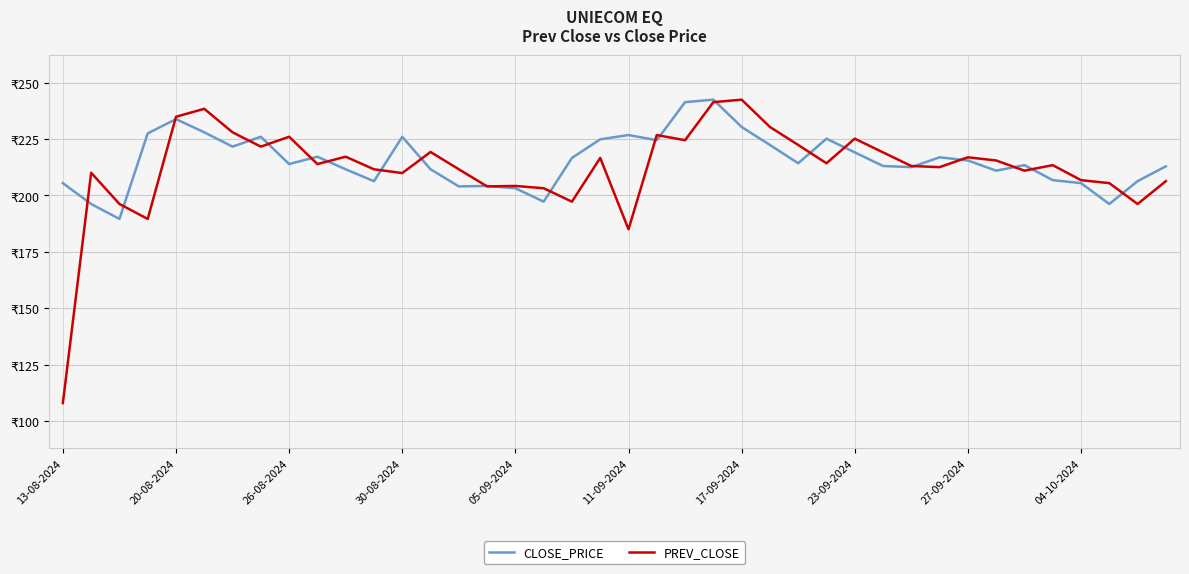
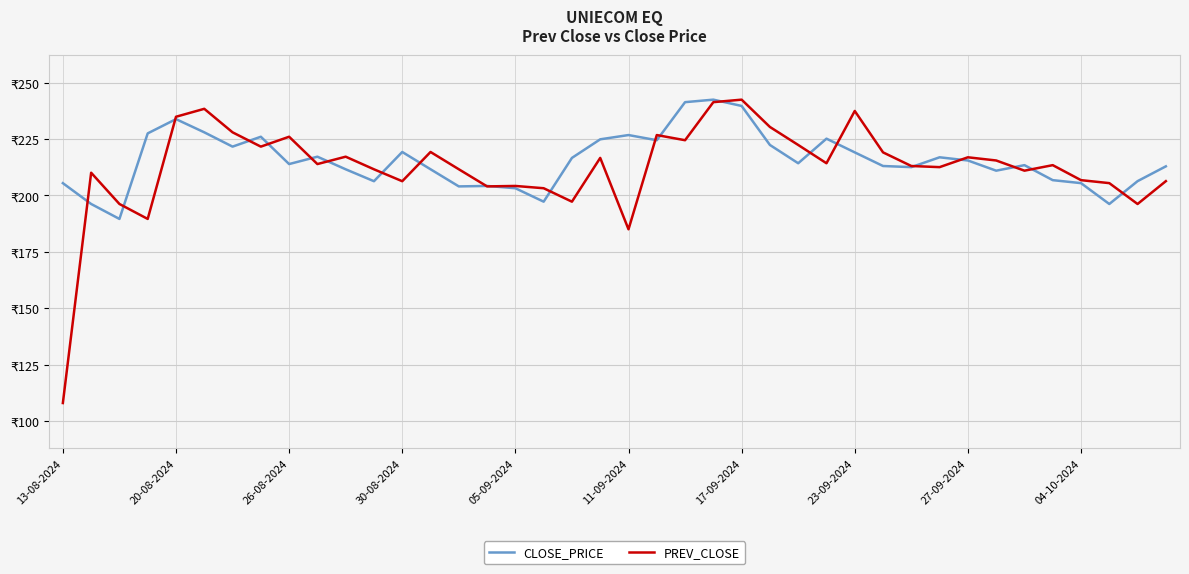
CLOSE_PRICE, 30-08-2024: ₹226 -> ₹219
PREV_CLOSE, 30-08-2024: ₹210 -> ₹206
CLOSE_PRICE, 17-09-2024: ₹230 -> ₹240
PREV_CLOSE, 23-09-2024: ₹225 -> ₹237
